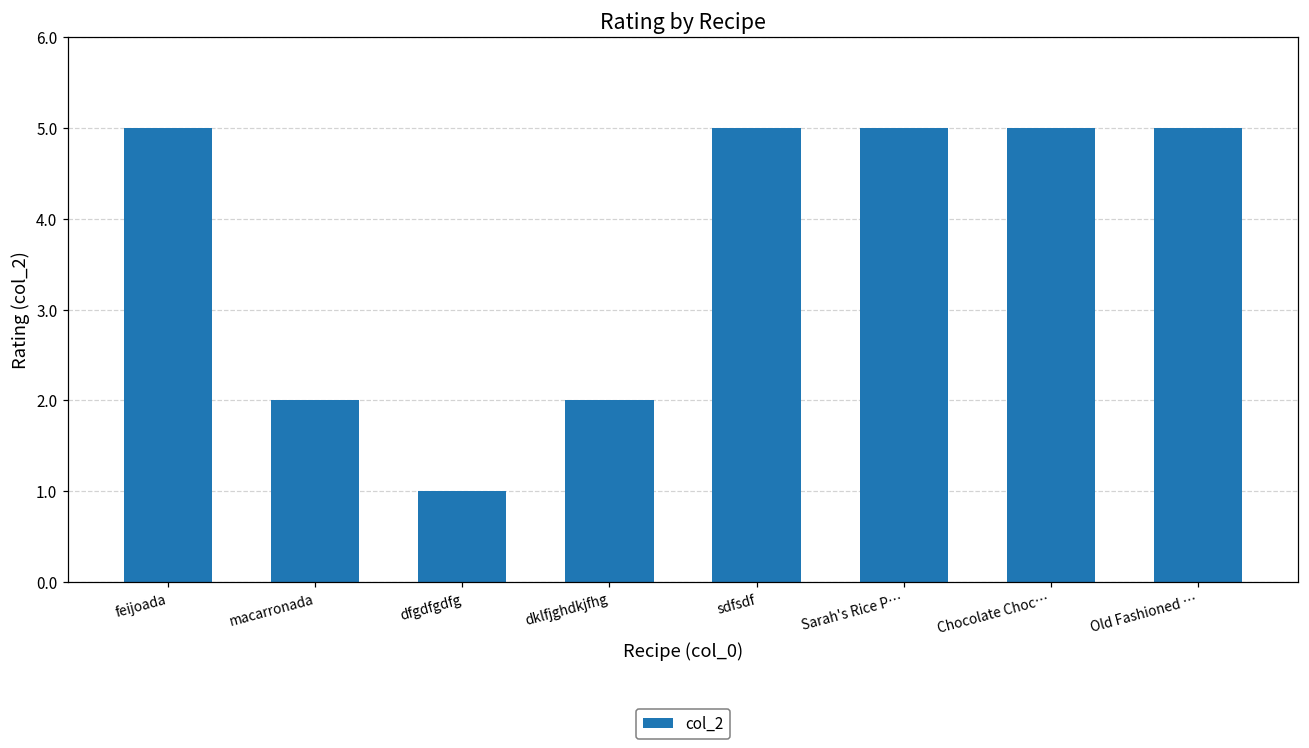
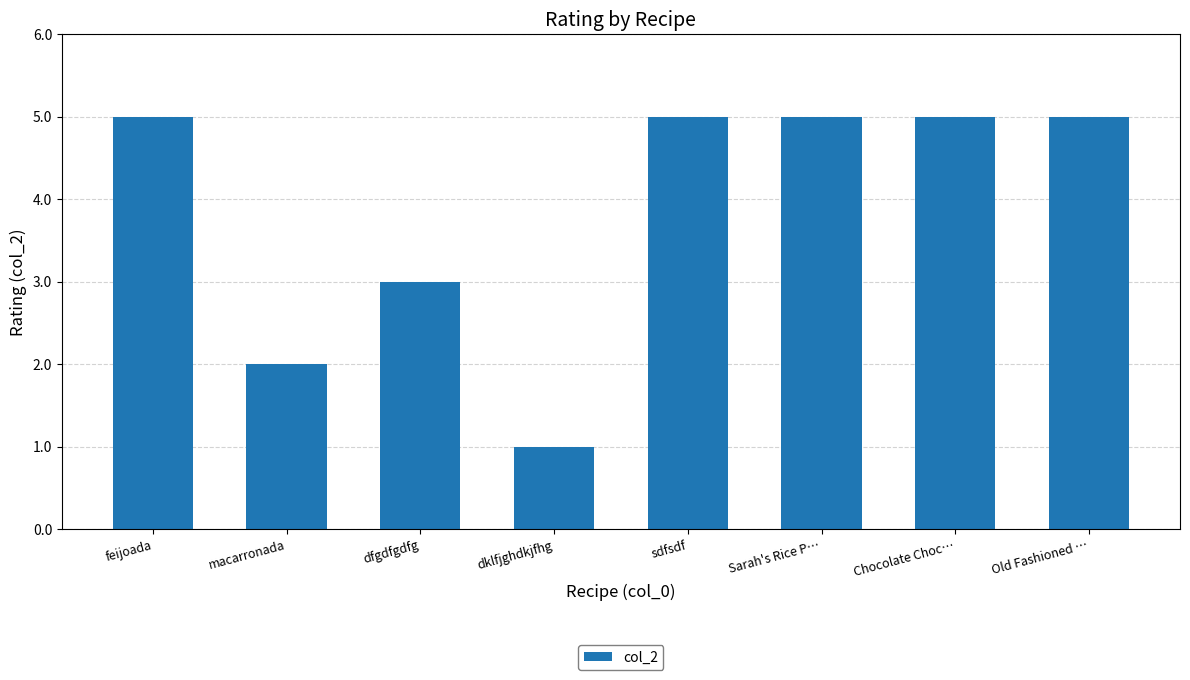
dfgdfgdfg: 1 -> 3
dklfjghdkjfhg: 2 -> 1
